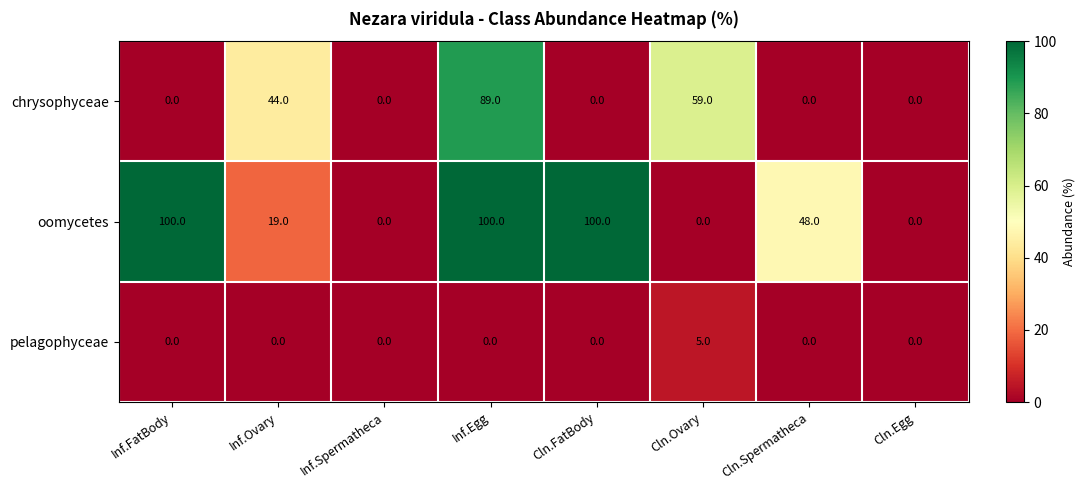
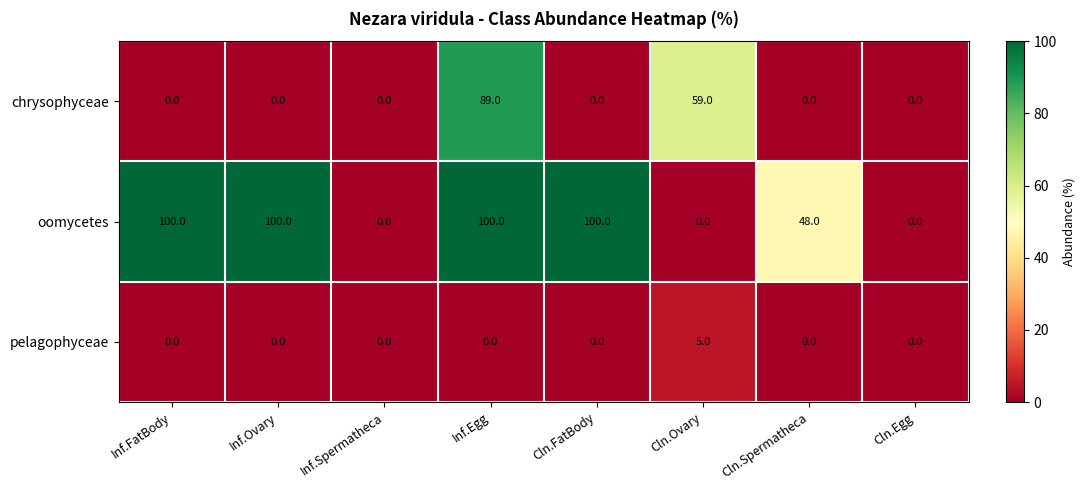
chrysophyceae, Inf.Ovary: 44.0 -> 0.0
oomycetes, Inf.Ovary: 19.0 -> 100.0
